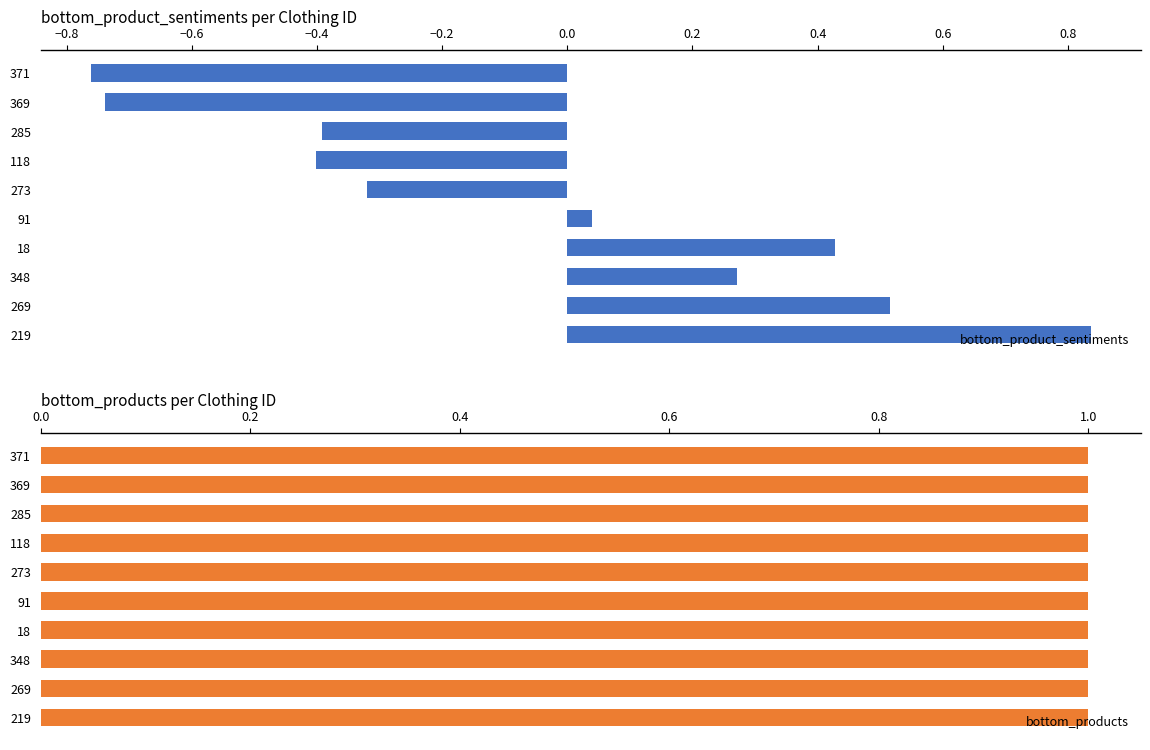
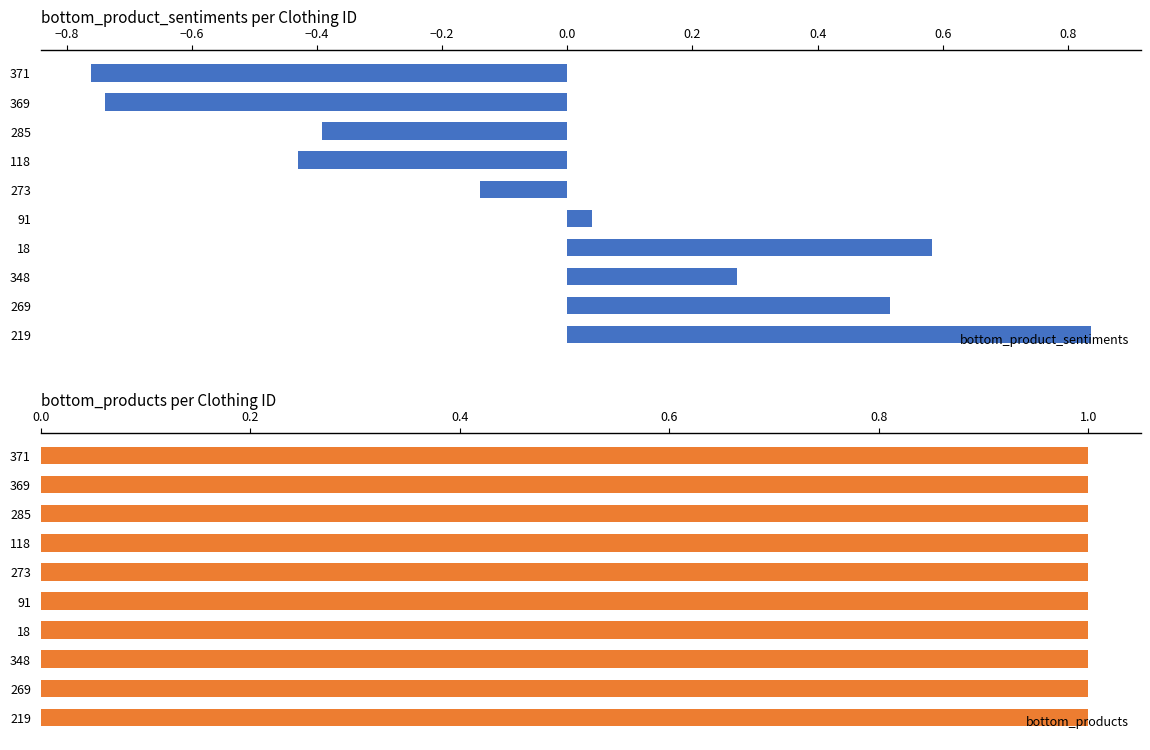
bottom_product_sentiments per Clothing ID, 118: -0.40 -> -0.43
bottom_product_sentiments per Clothing ID, 273: -0.32 -> -0.14
bottom_product_sentiments per Clothing ID, 18: 0.43 -> 0.58
